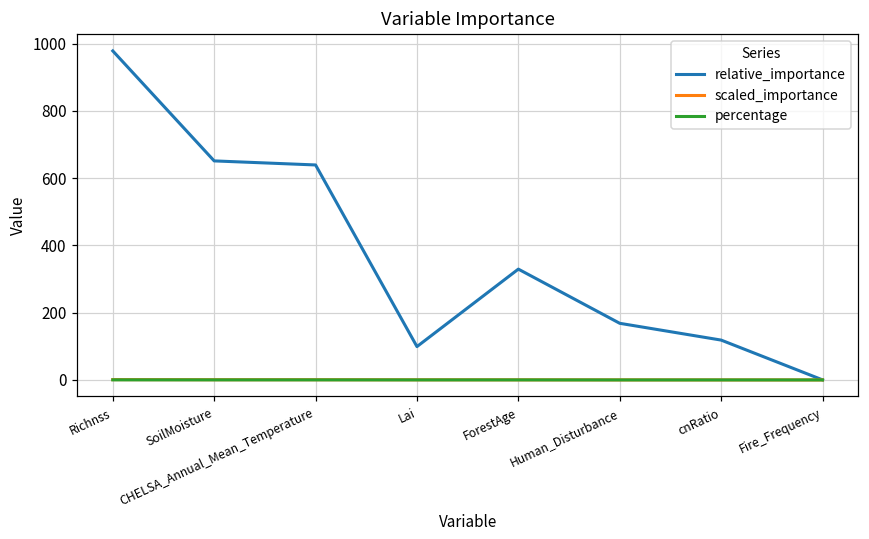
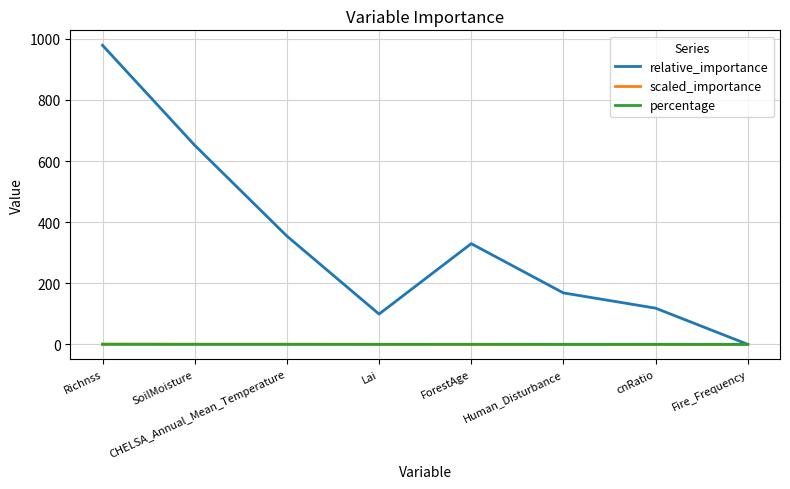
relative_importance, CHELSA_Annual_Mean_Temperature: 640 -> 350
